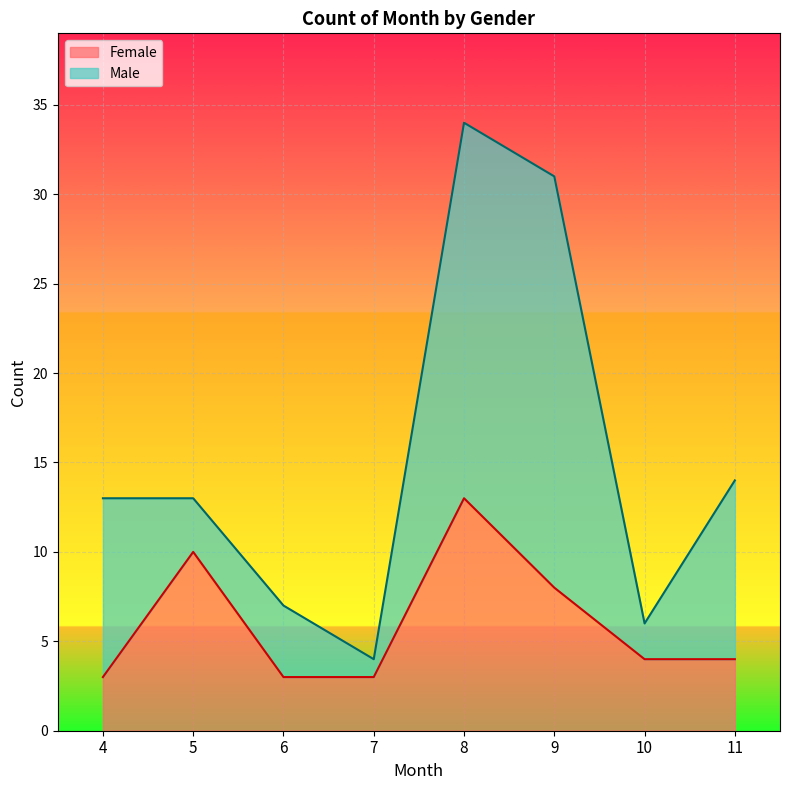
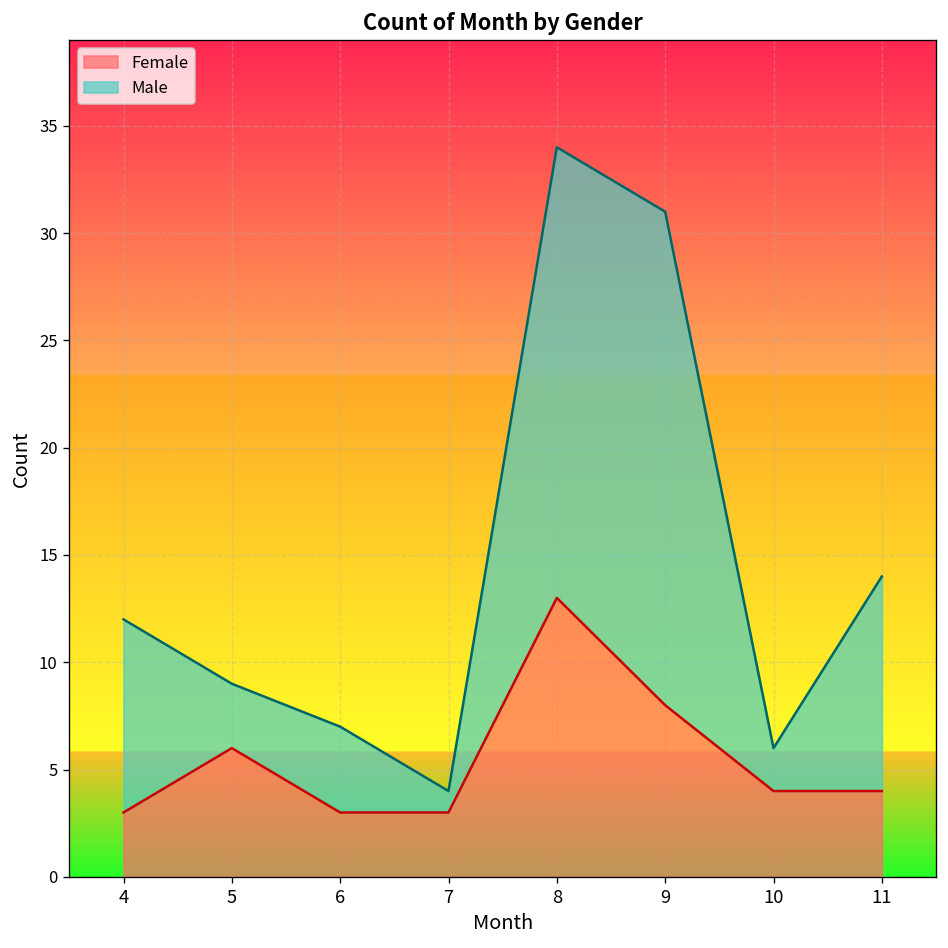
Male, 4: 10 -> 9
Female, 5: 10 -> 6
